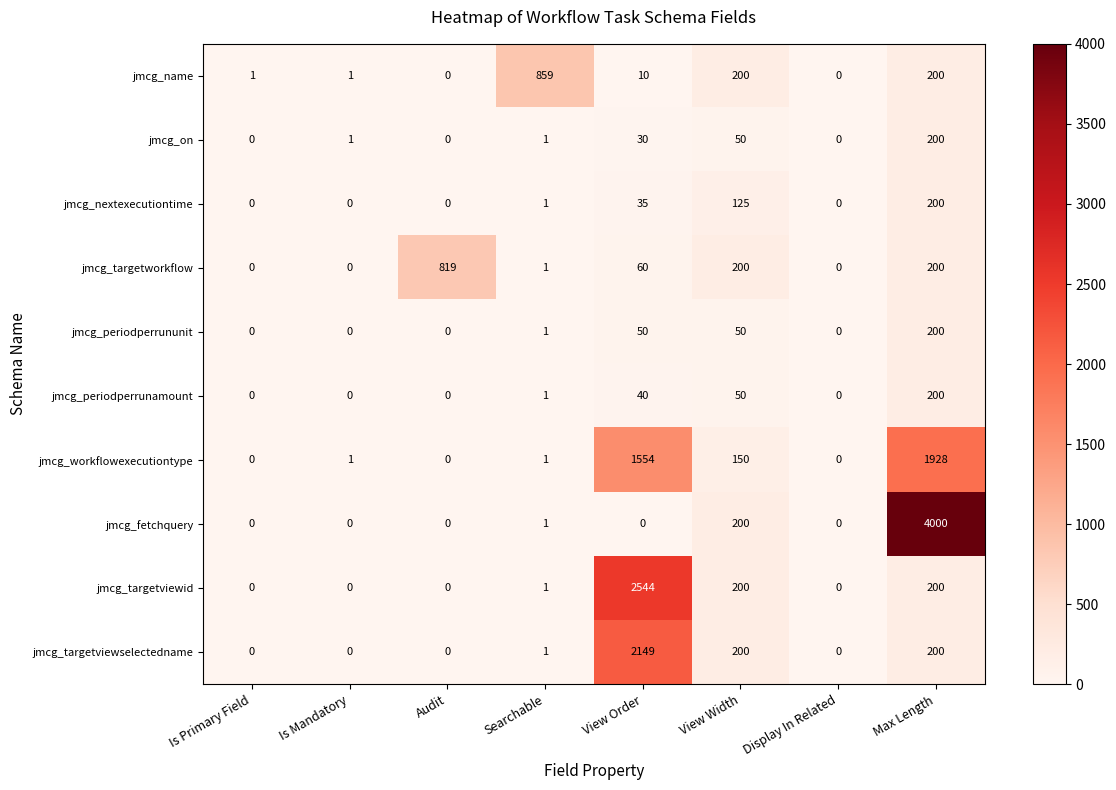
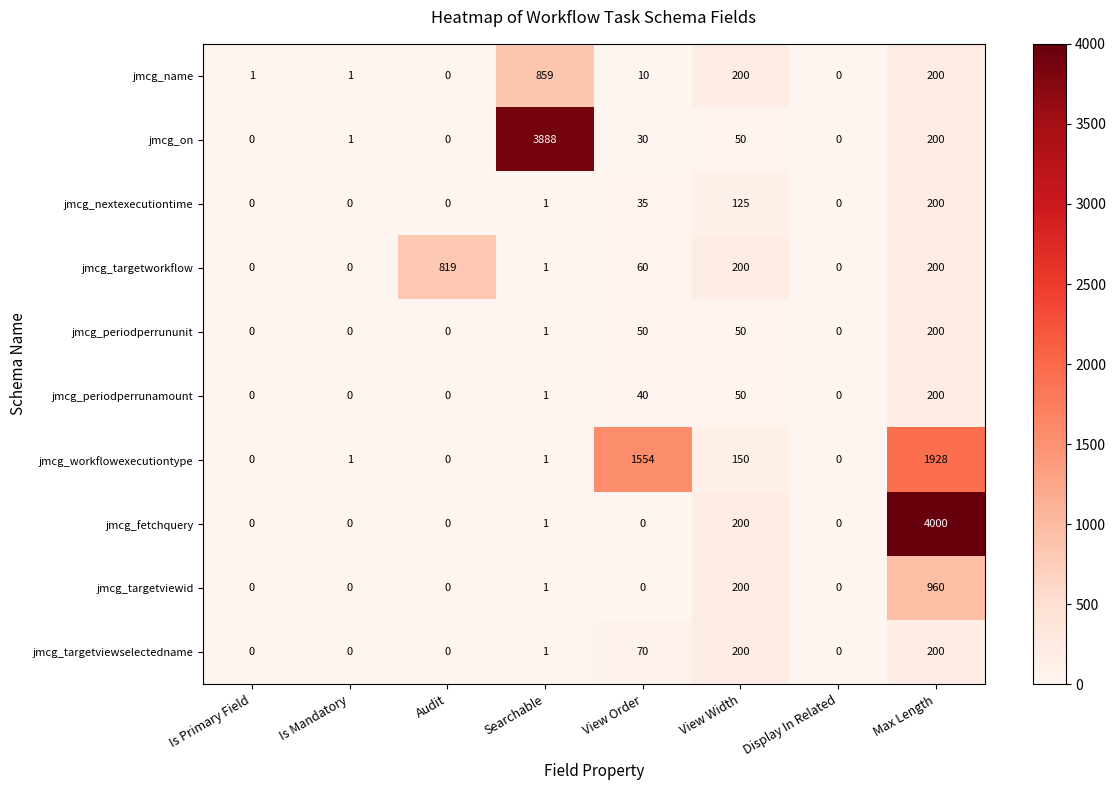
jmcg_on, Searchable: 1 -> 3888
jmcg_targetviewid, View Order: 2544 -> 0
jmcg_targetviewid, Max Length: 200 -> 960
jmcg_targetviewselectedname, View Order: 2149 -> 70
